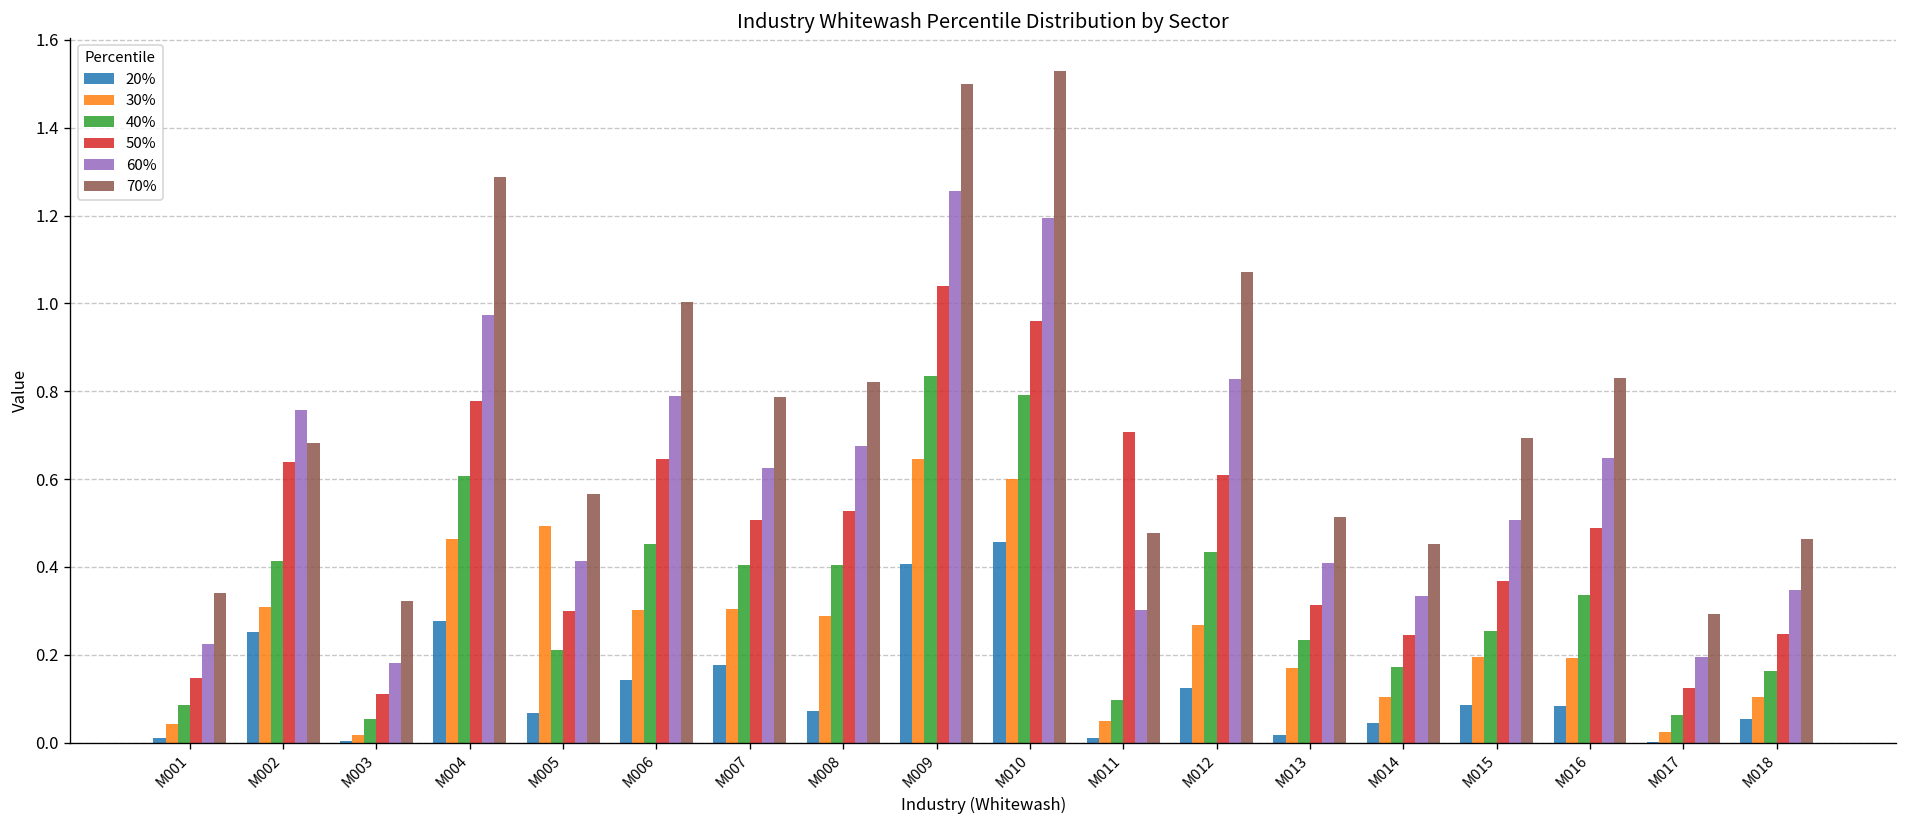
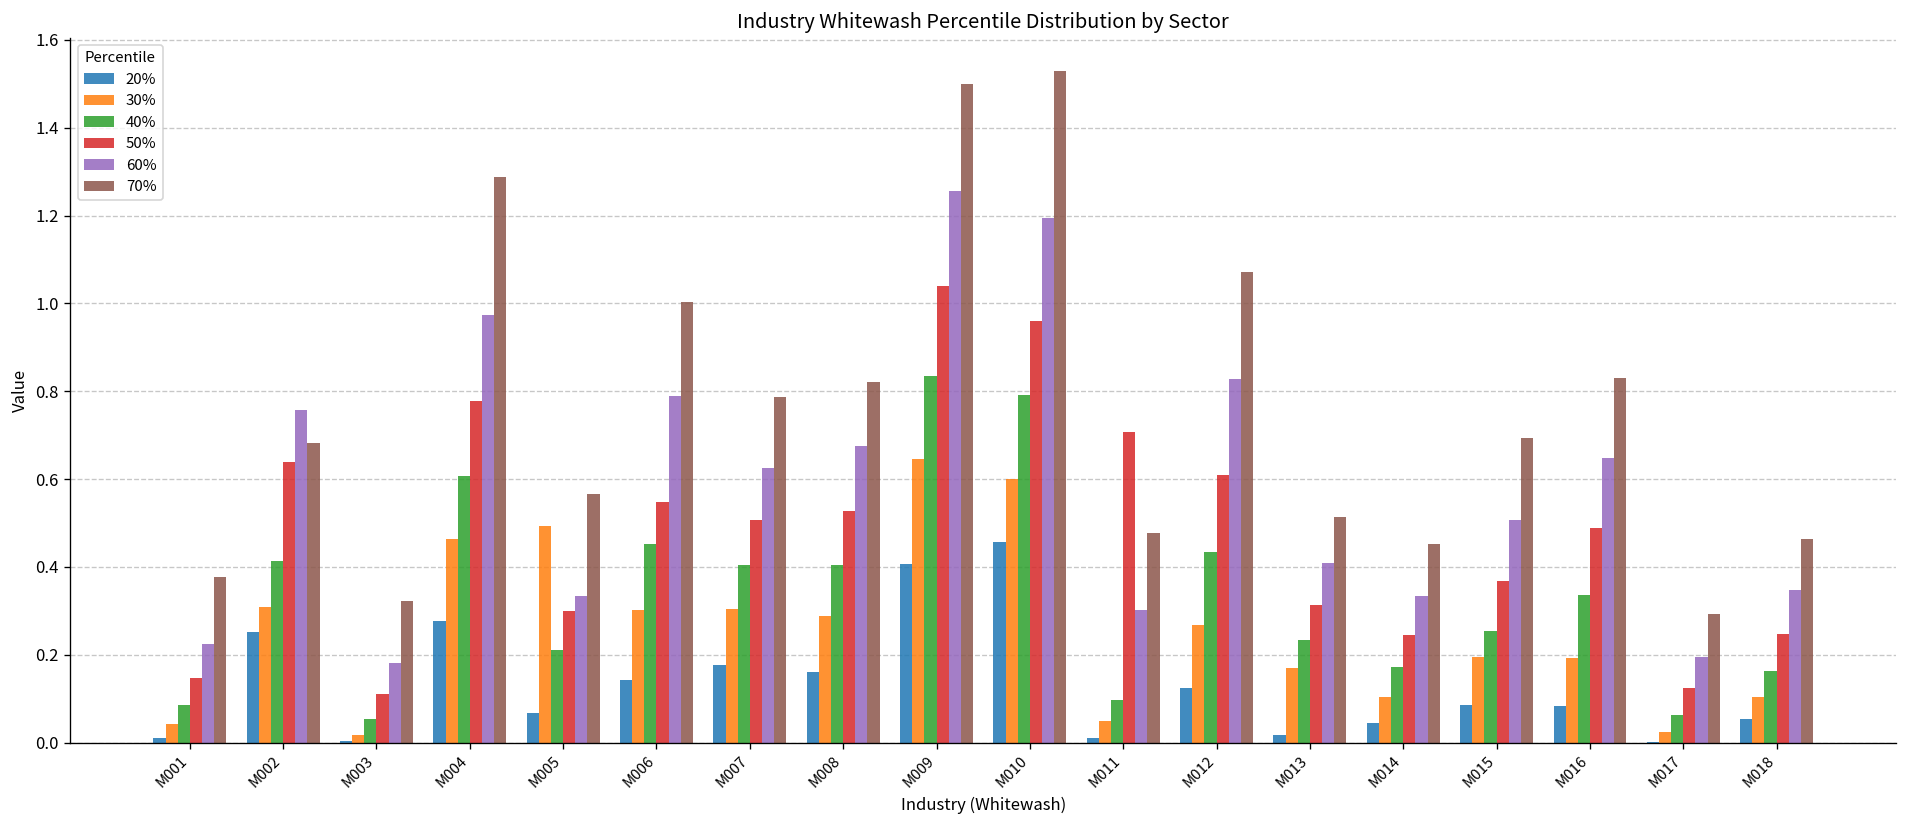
70%, M001: 0.34 -> 0.38
60%, M005: 0.41 -> 0.33
50%, M006: 0.65 -> 0.55
20%, M008: 0.07 -> 0.16
